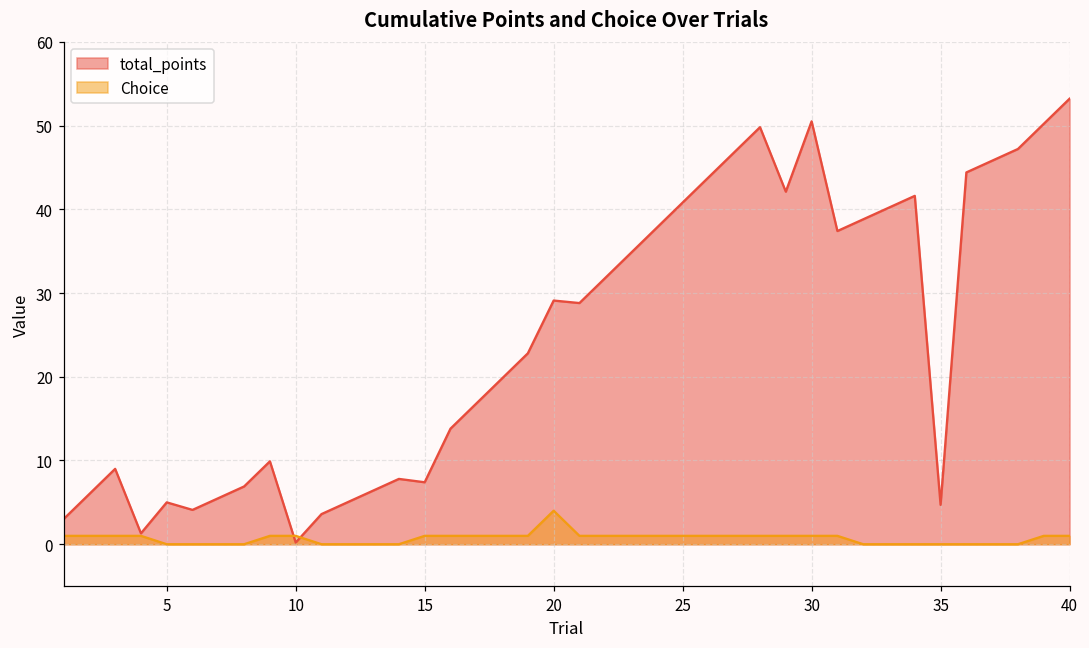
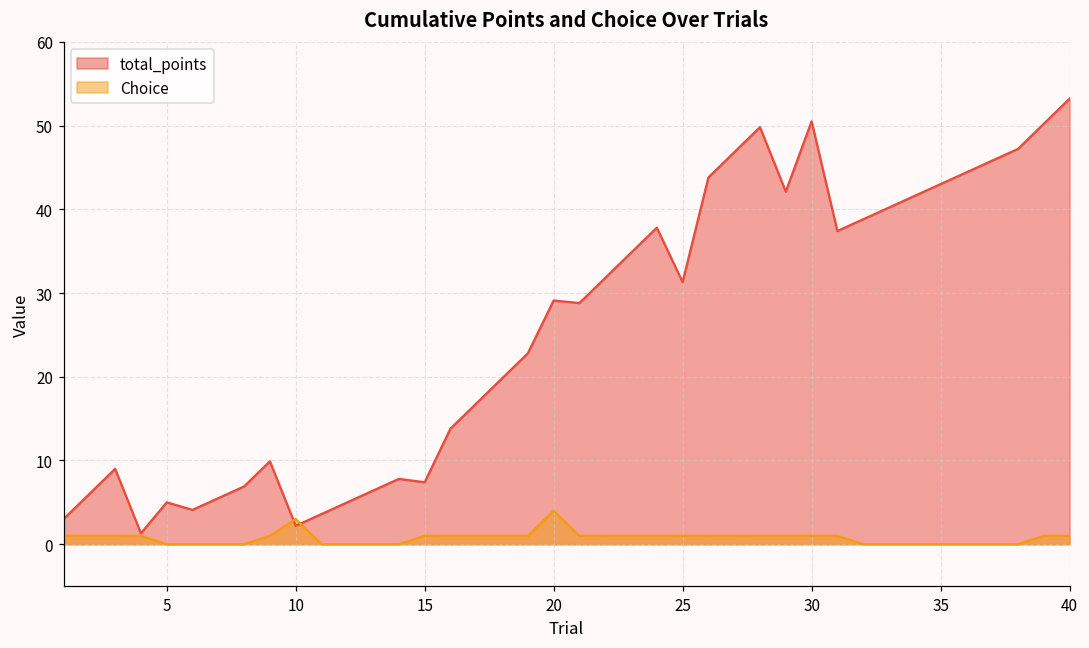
total_points, 10: 0 -> 2
Choice, 10: 1 -> 3
total_points, 25: 41 -> 31
total_points, 35: 5 -> 43
